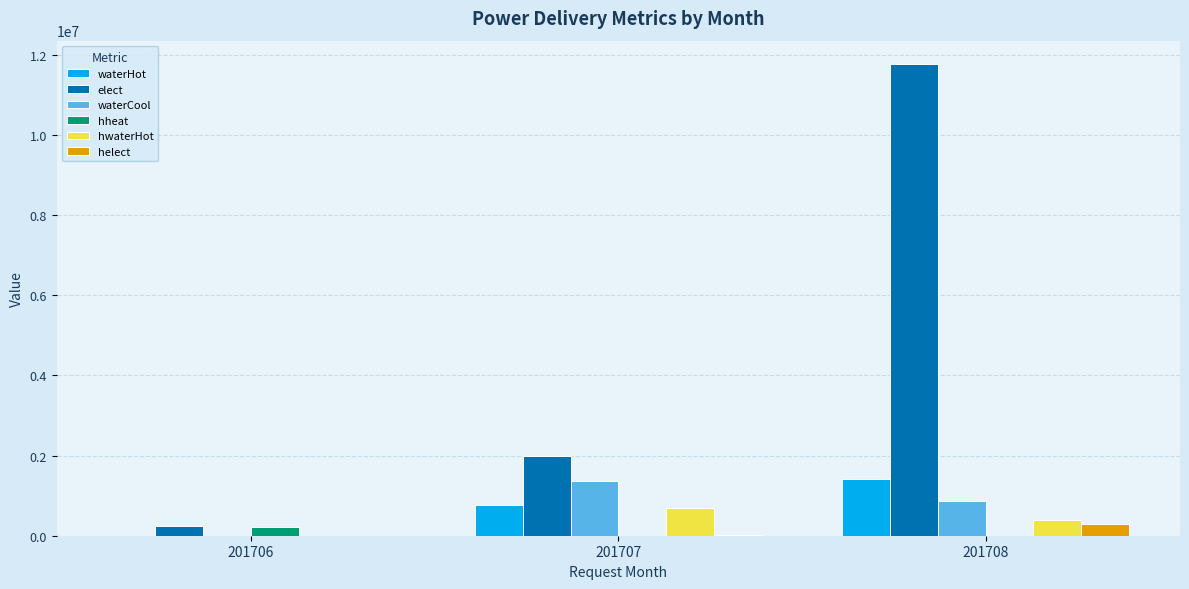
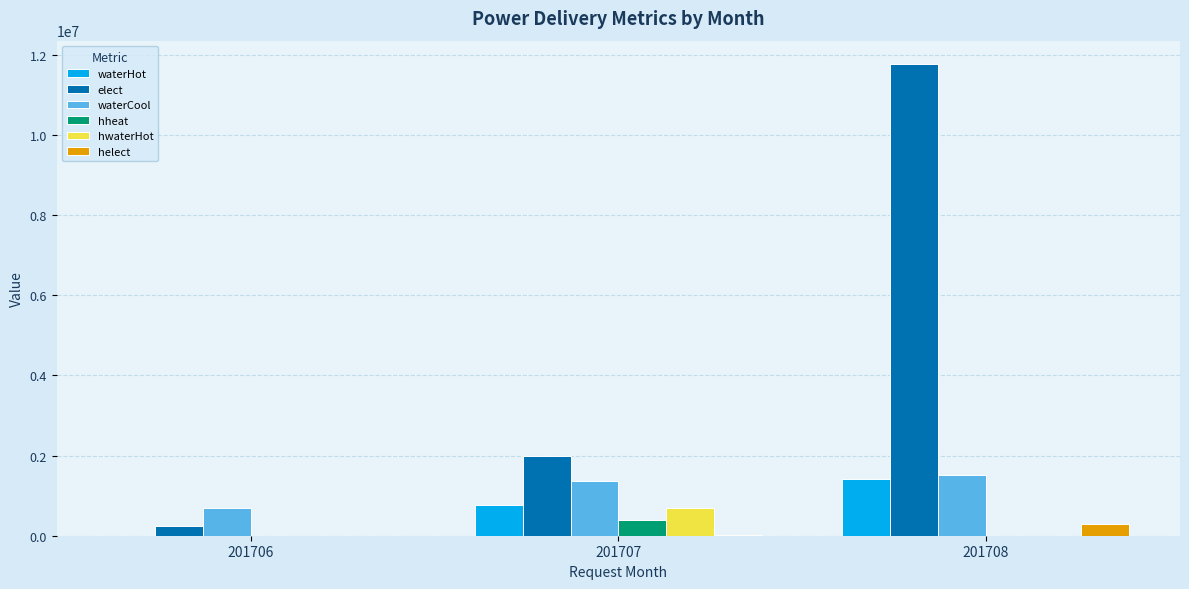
waterCool, 201706: 0 -> 700000
hheat, 201706: 200000 -> 0
hheat, 201707: 0 -> 400000
waterCool, 201708: 900000 -> 1500000
hwaterHot, 201708: 400000 -> 0
